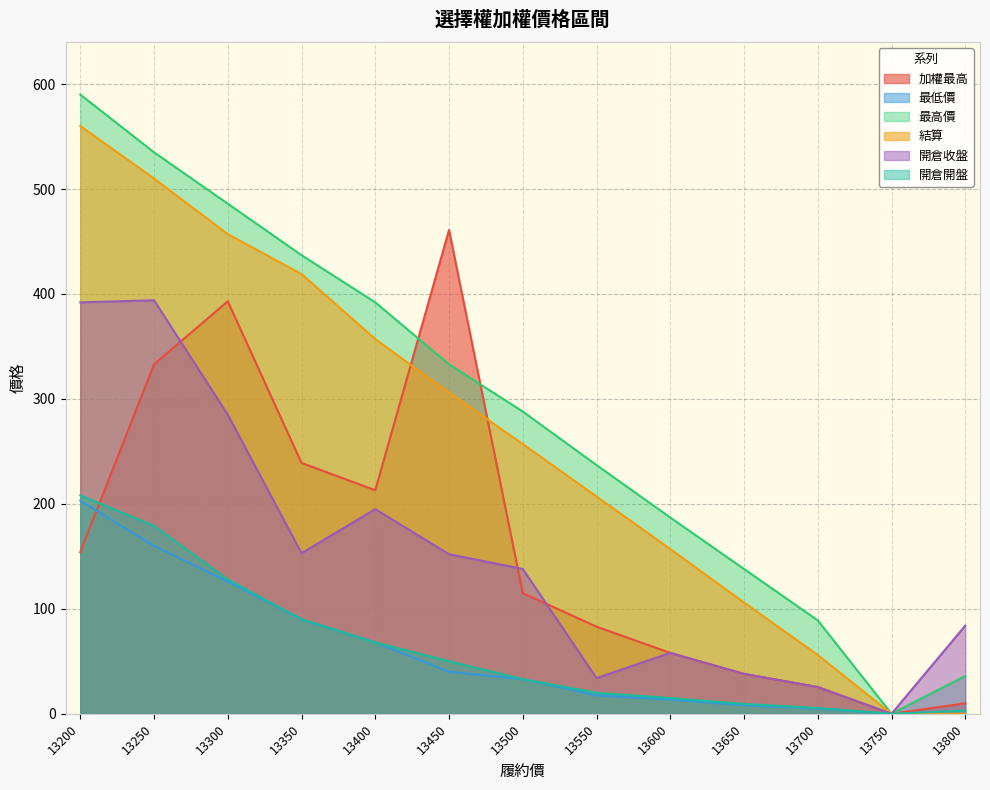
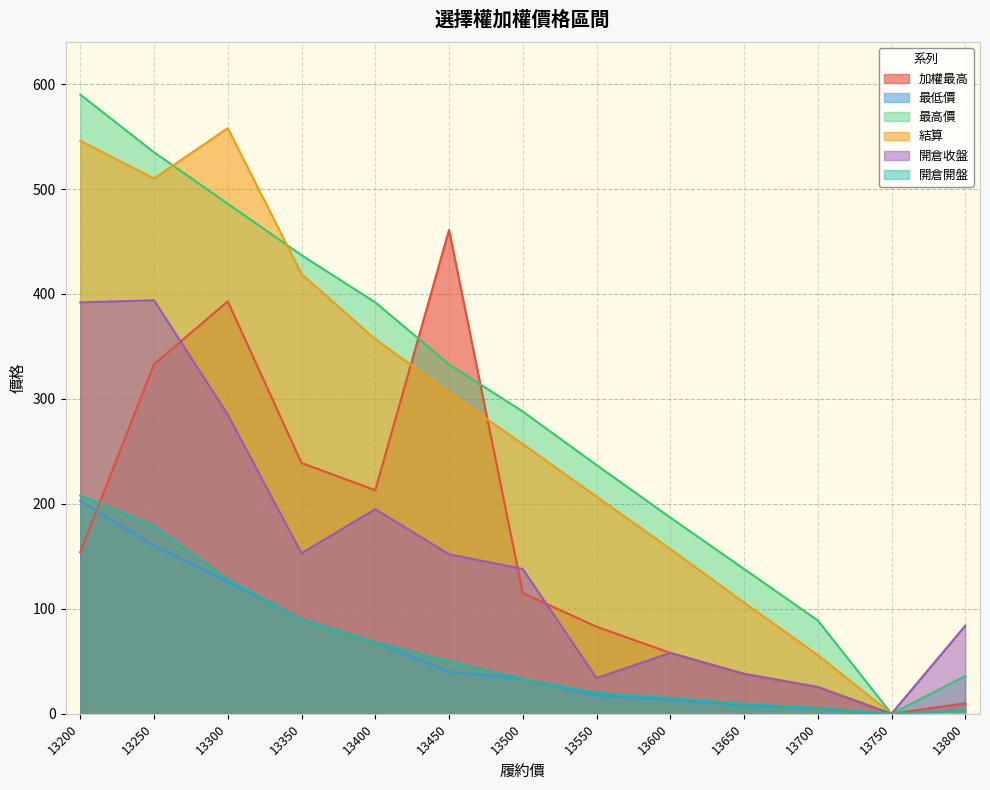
結算, 13200: 560 -> 546
結算, 13300: 457 -> 558
